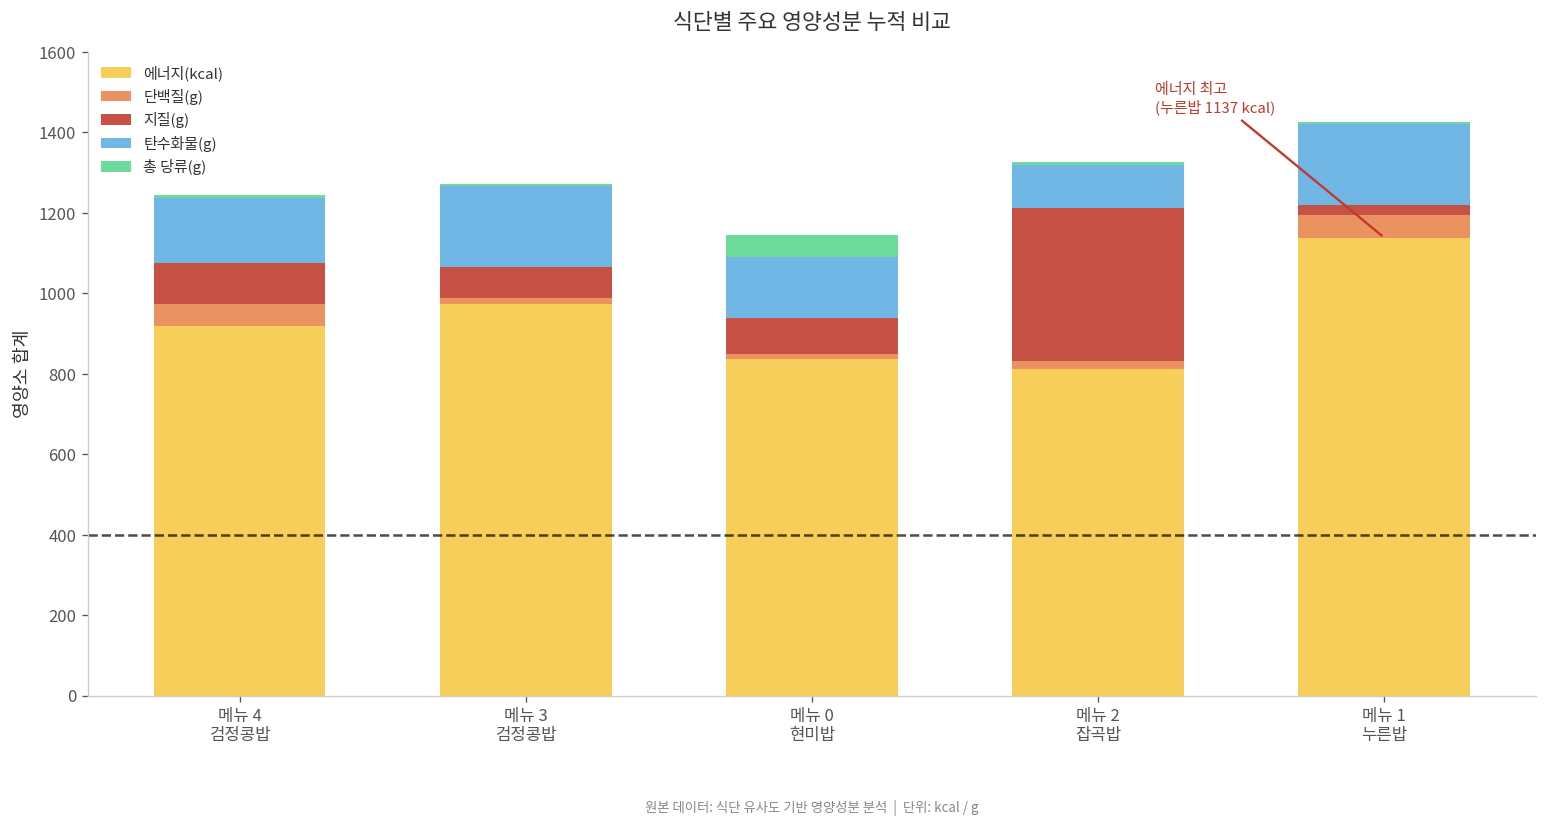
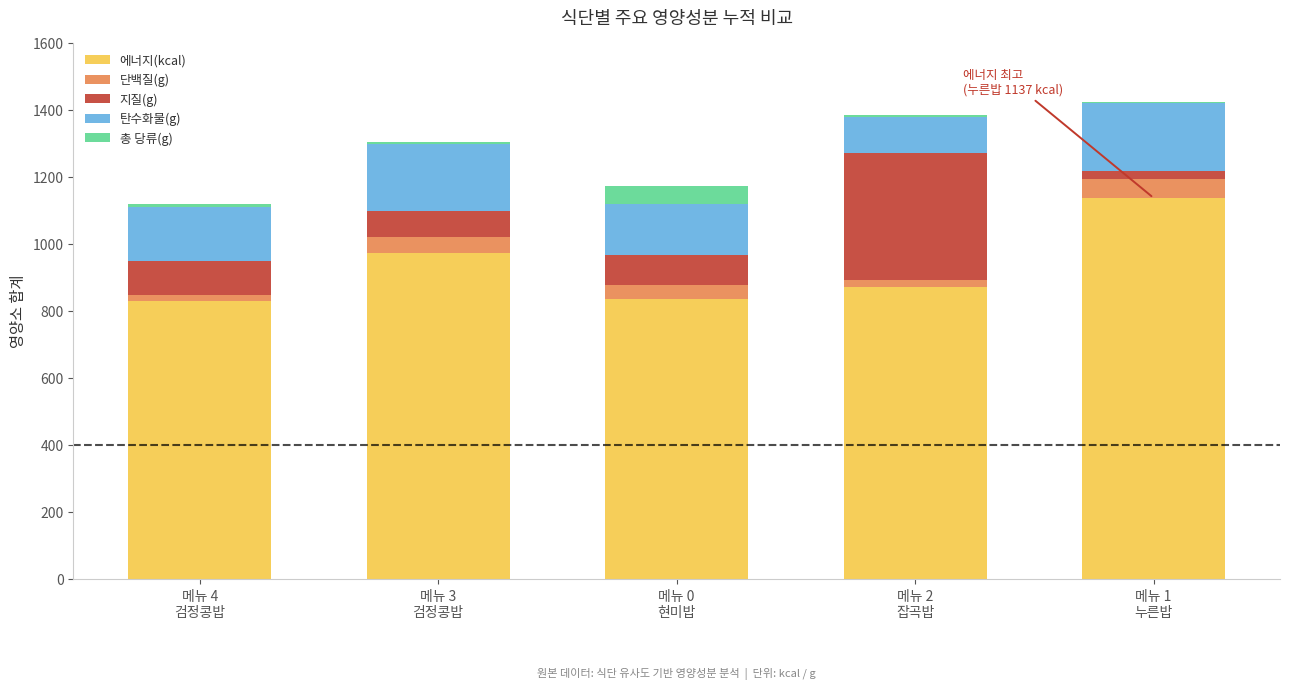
에너지(kcal), 메뉴 4 검정콩밥: 920 -> 830
단백질(g), 메뉴 4 검정콩밥: 60 -> 20
단백질(g), 메뉴 3 검정콩밥: 10 -> 50
단백질(g), 메뉴 0 현미밥: 10 -> 40
에너지(kcal), 메뉴 2 잡곡밥: 810 -> 870
